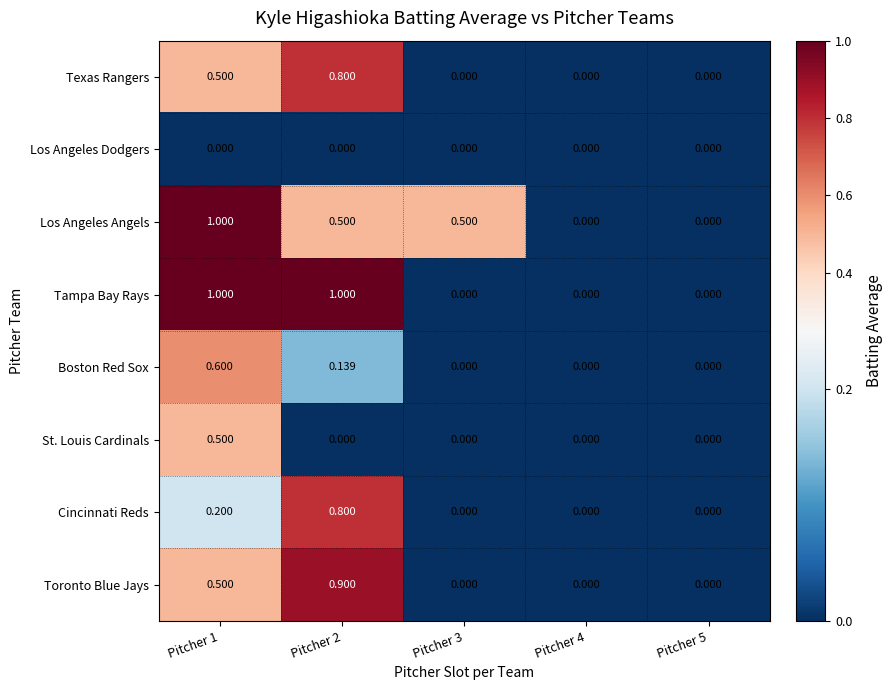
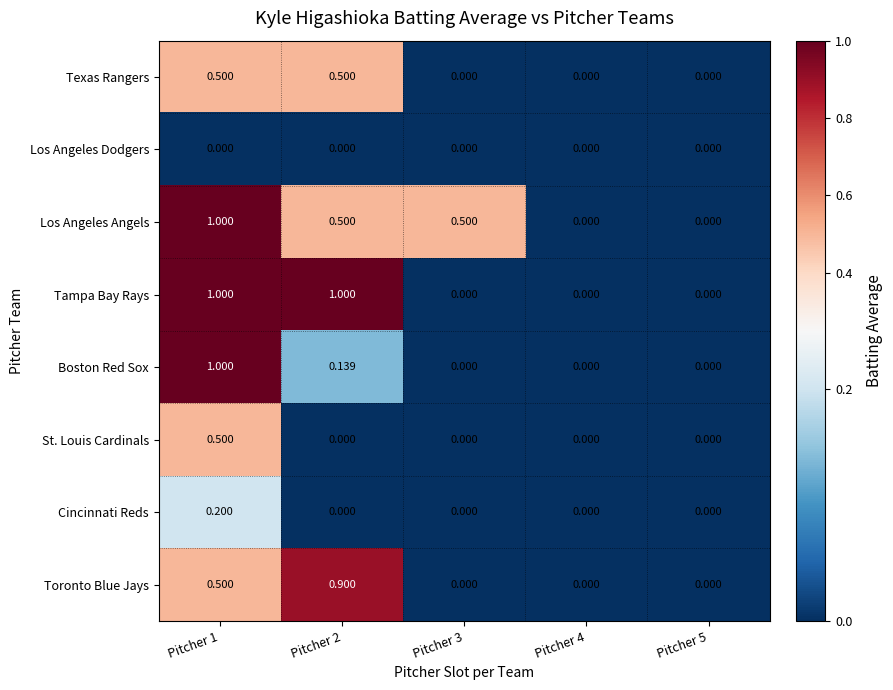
Texas Rangers, Pitcher 2: 0.800 -> 0.500
Boston Red Sox, Pitcher 1: 0.600 -> 1.000
Cincinnati Reds, Pitcher 2: 0.800 -> 0.000
